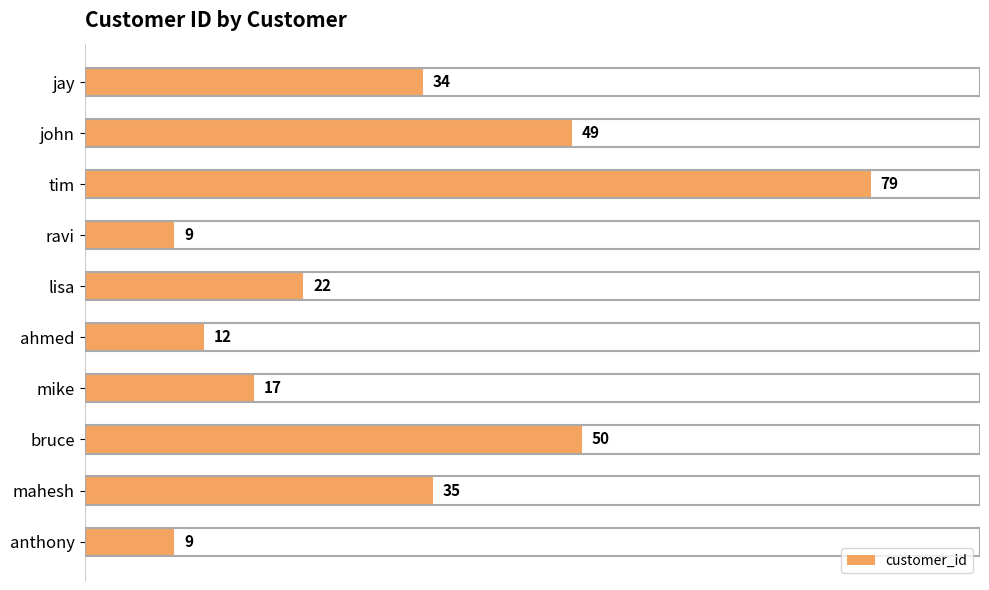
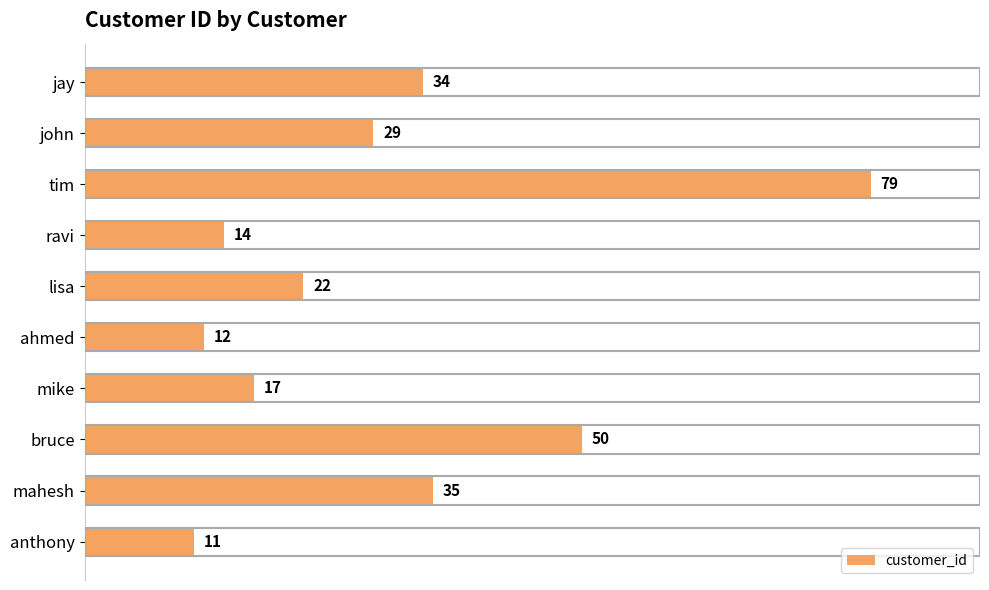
john: 49 -> 29
ravi: 9 -> 14
anthony: 9 -> 11
